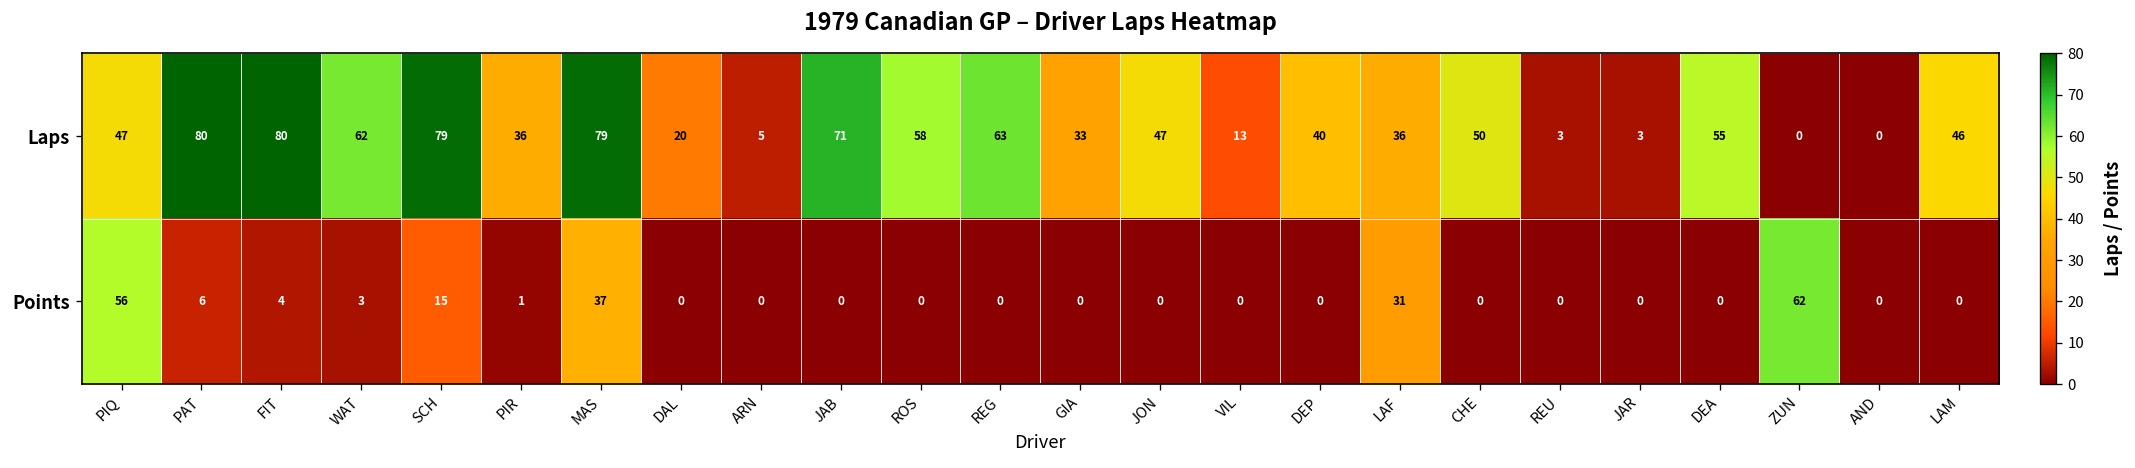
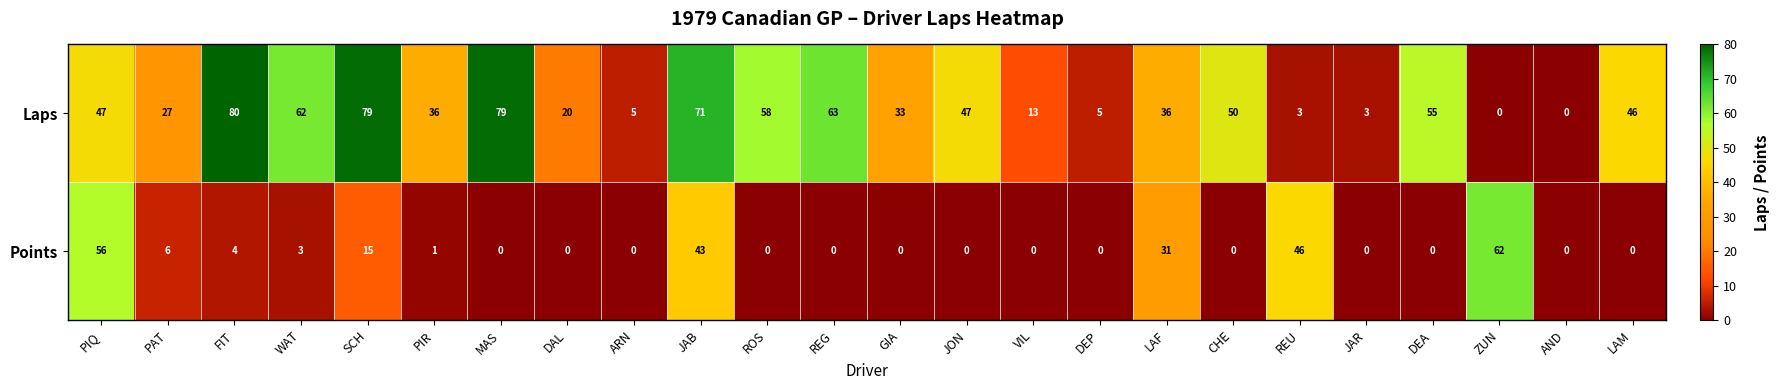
Laps, PAT: 80 -> 27
Laps, DEP: 40 -> 5
Points, MAS: 37 -> 0
Points, JAB: 0 -> 43
Points, REU: 0 -> 46
